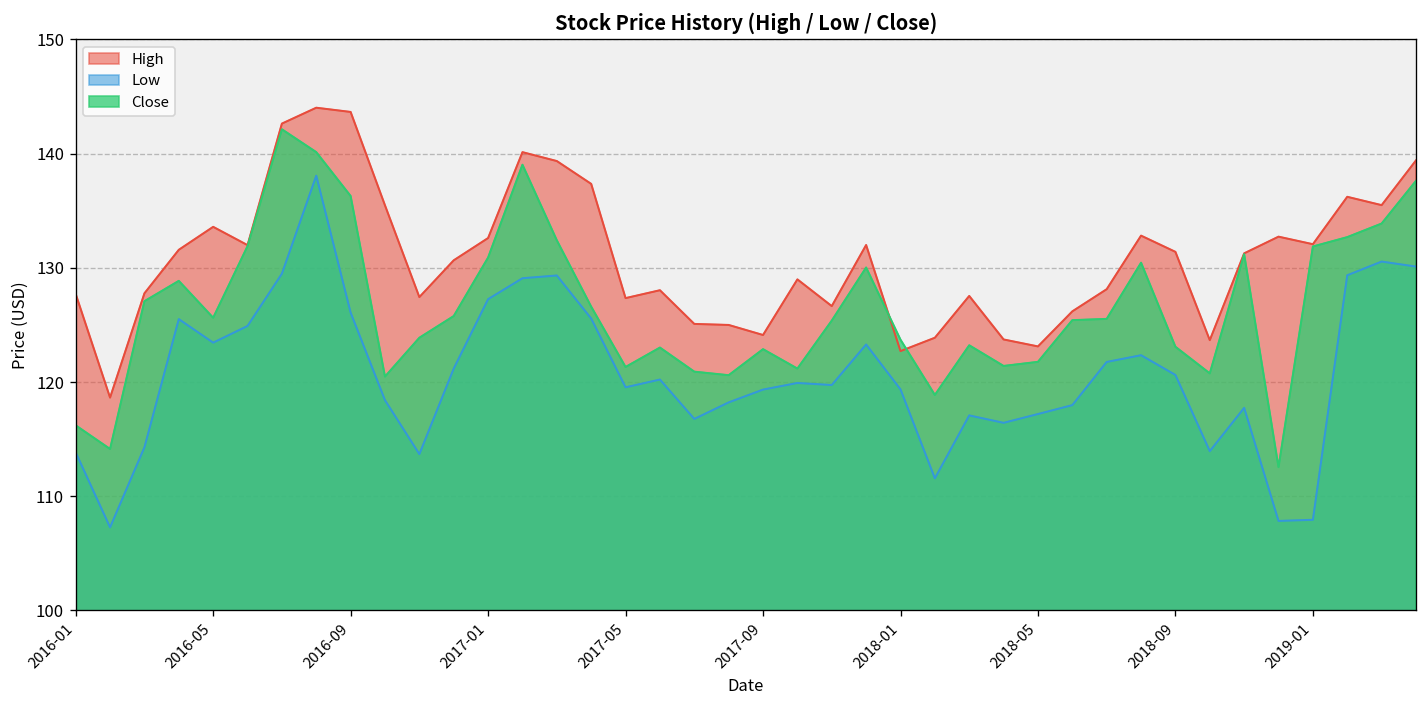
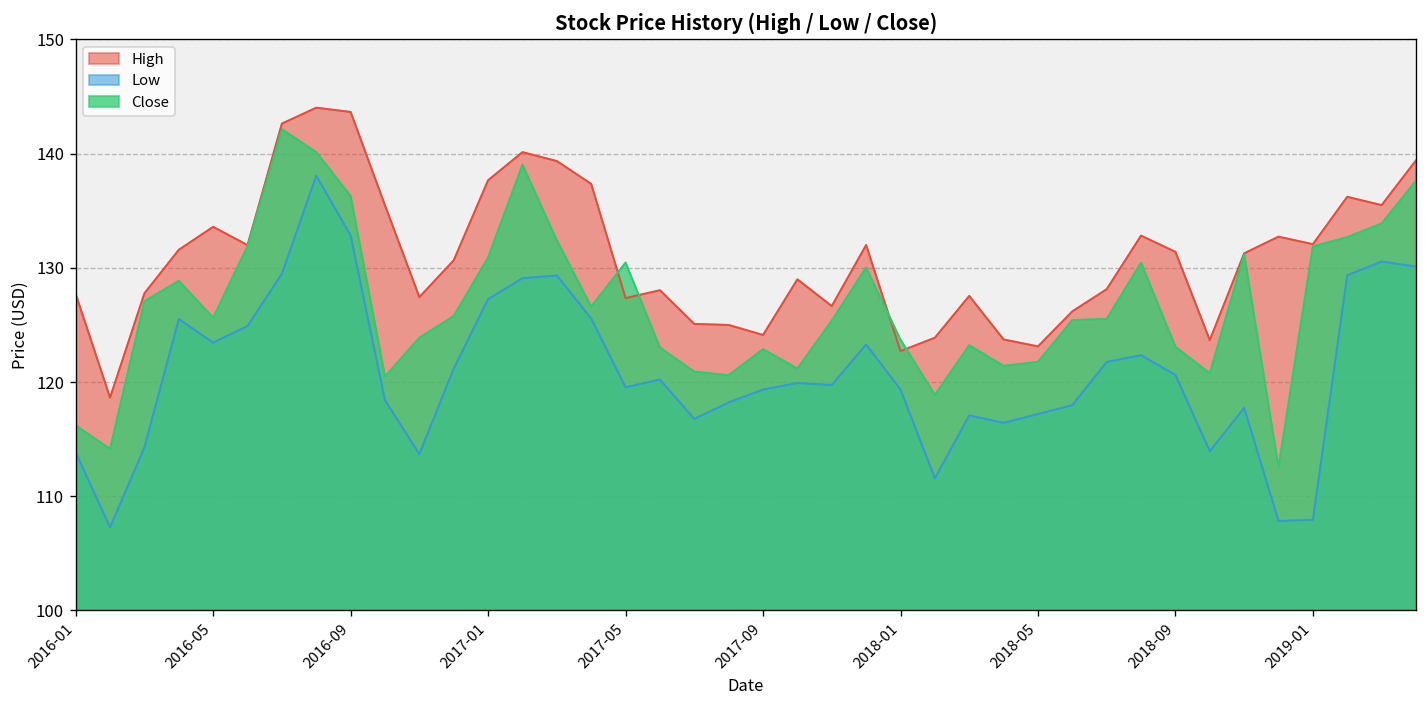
Low, 2016-09: 126 -> 133
High, 2017-01: 133 -> 138
Close, 2017-05: 121 -> 130
